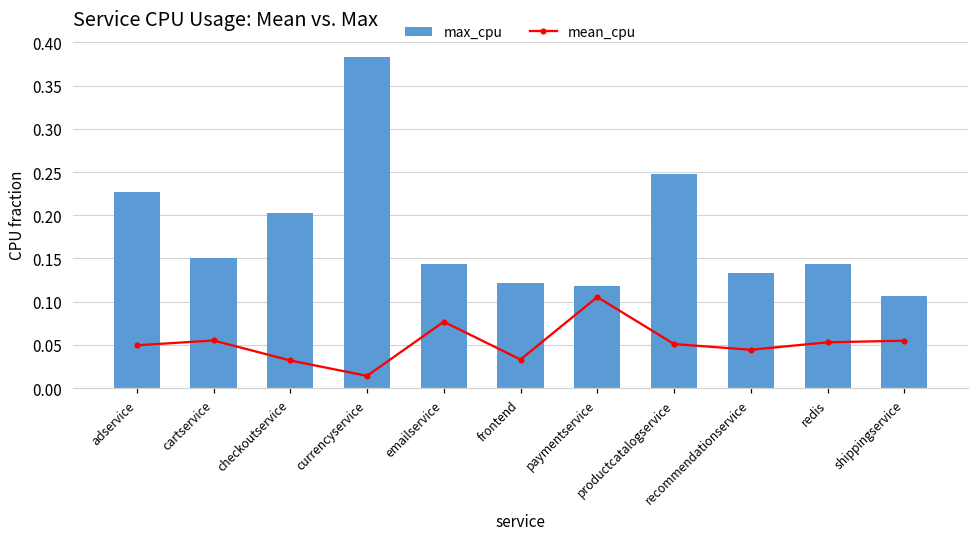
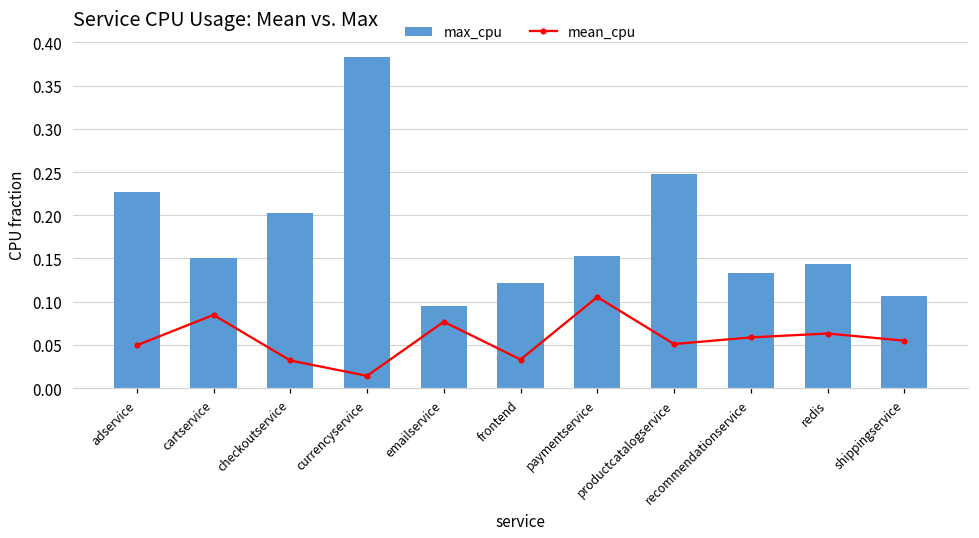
mean_cpu, cartservice: 0.06 -> 0.08
max_cpu, emailservice: 0.14 -> 0.09
max_cpu, paymentservice: 0.12 -> 0.15
mean_cpu, recommendationservice: 0.04 -> 0.06
mean_cpu, redis: 0.05 -> 0.06
